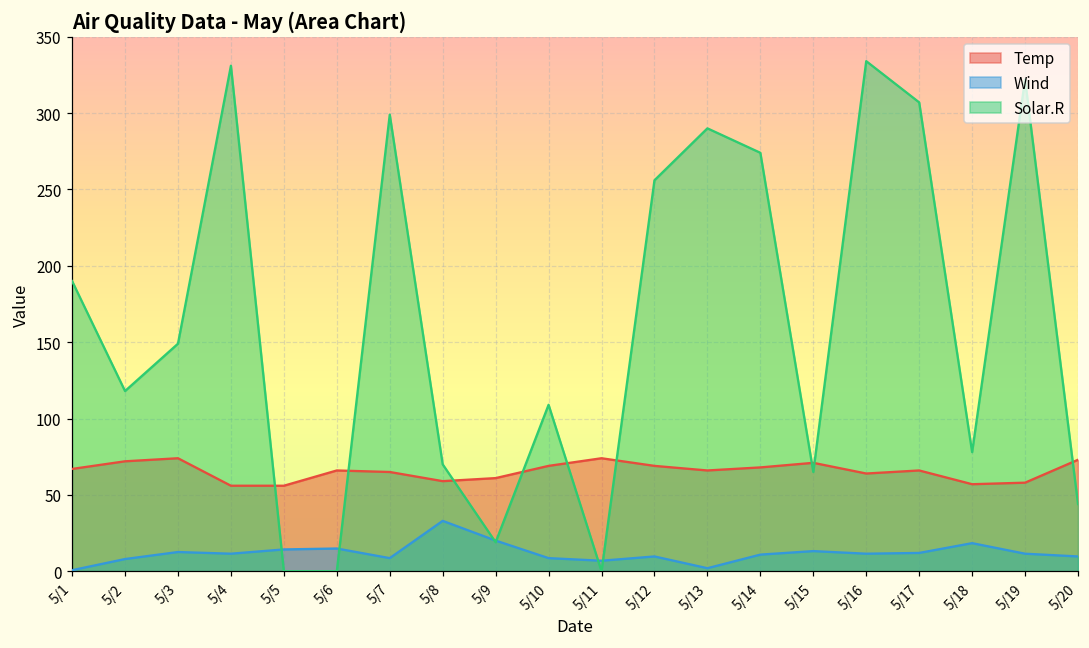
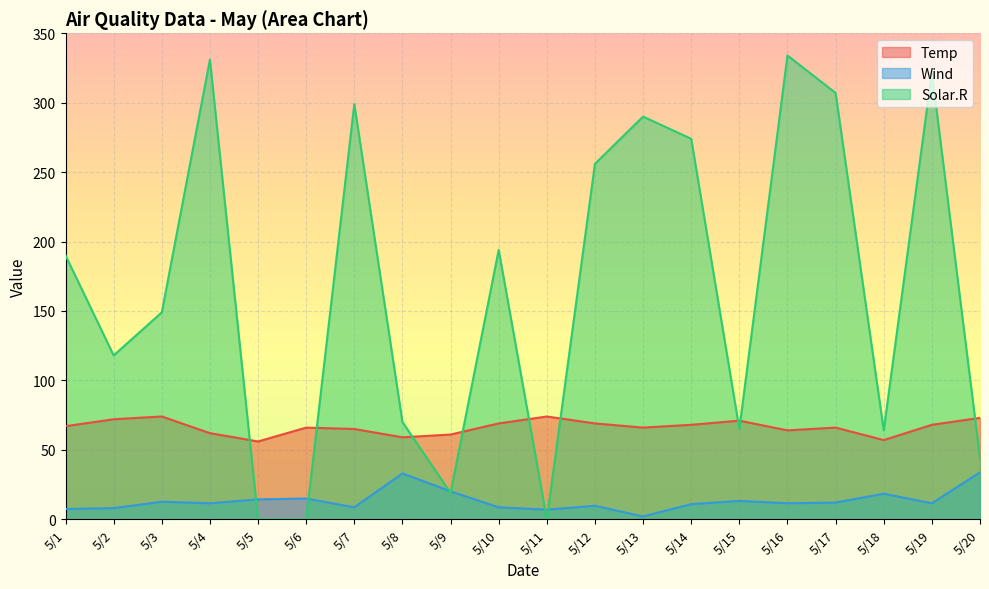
Wind, 5/1: 1 -> 7
Temp, 5/4: 56 -> 62
Solar.R, 5/10: 109 -> 194
Solar.R, 5/18: 78 -> 64
Temp, 5/19: 58 -> 68
Wind, 5/20: 10 -> 34
